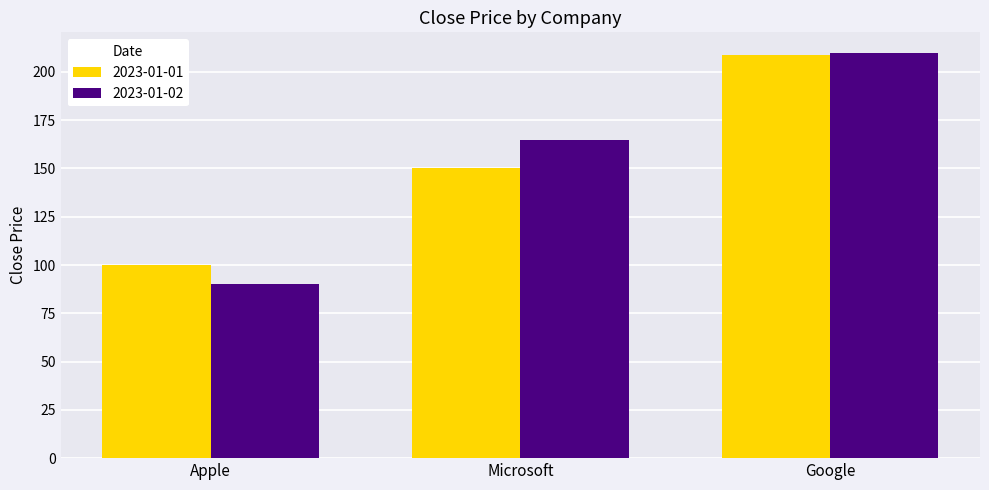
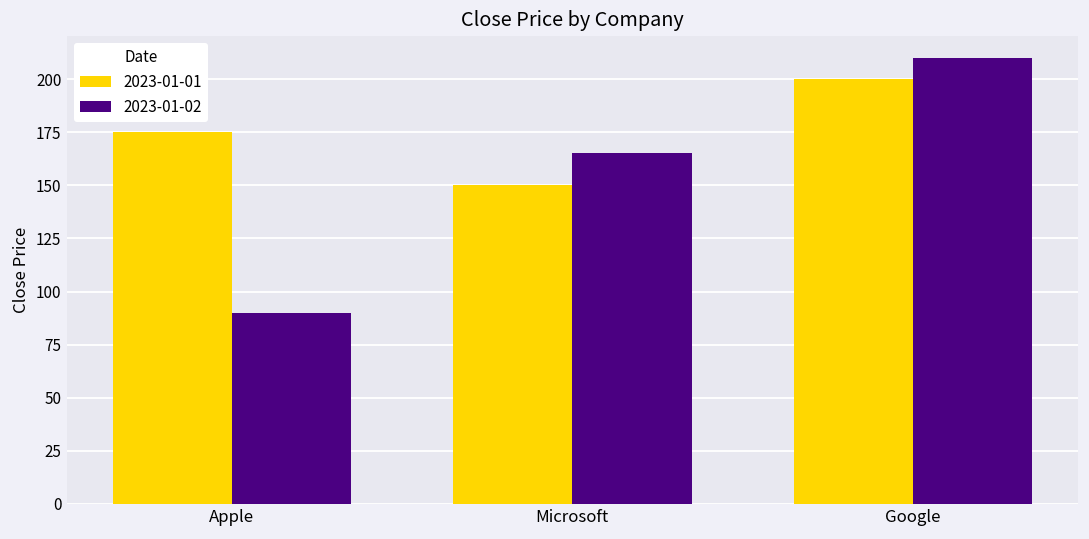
2023-01-01, Apple: 100 -> 175
2023-01-01, Google: 209 -> 200
